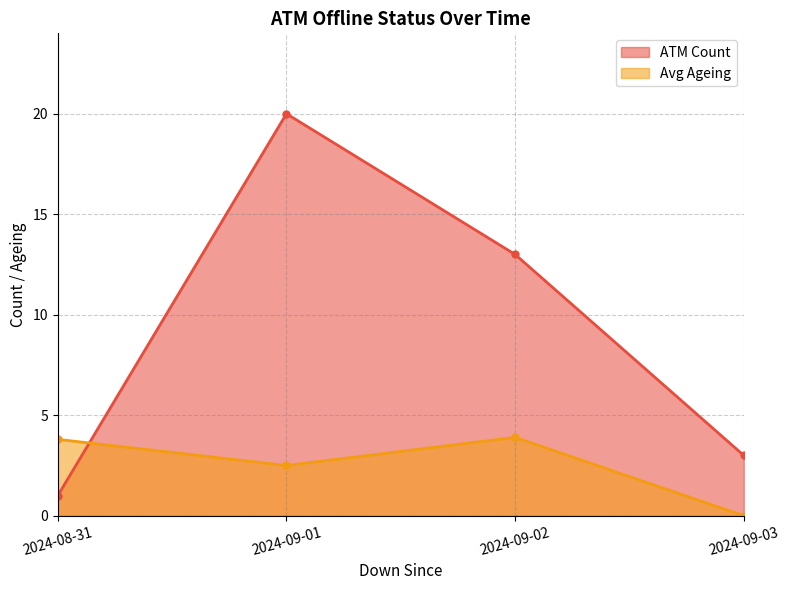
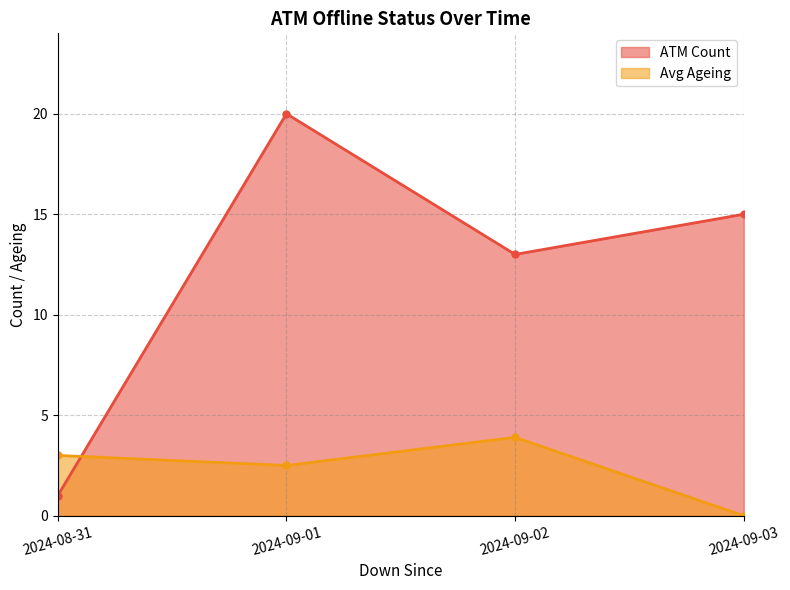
Avg Ageing, 2024-08-31: 3.8 -> 3.0
ATM Count, 2024-09-03: 3 -> 15
